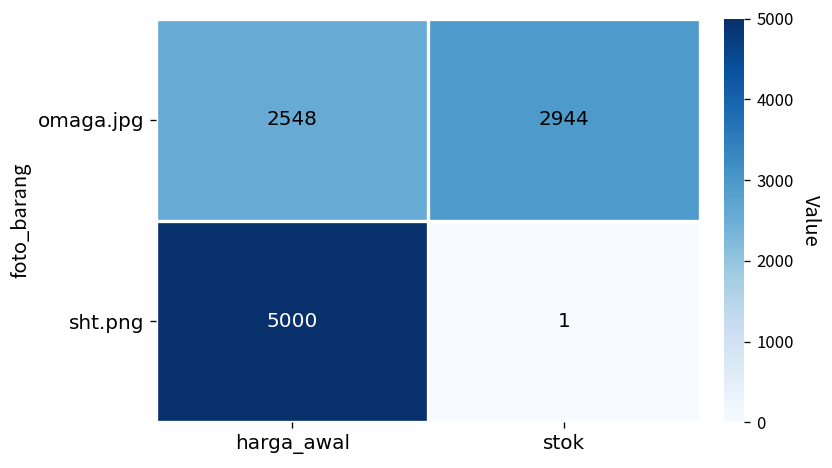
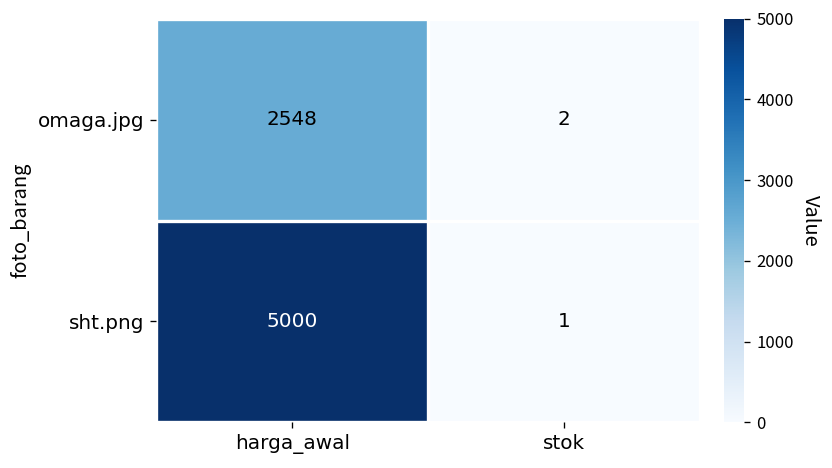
omaga.jpg, stok: 2944 -> 2
